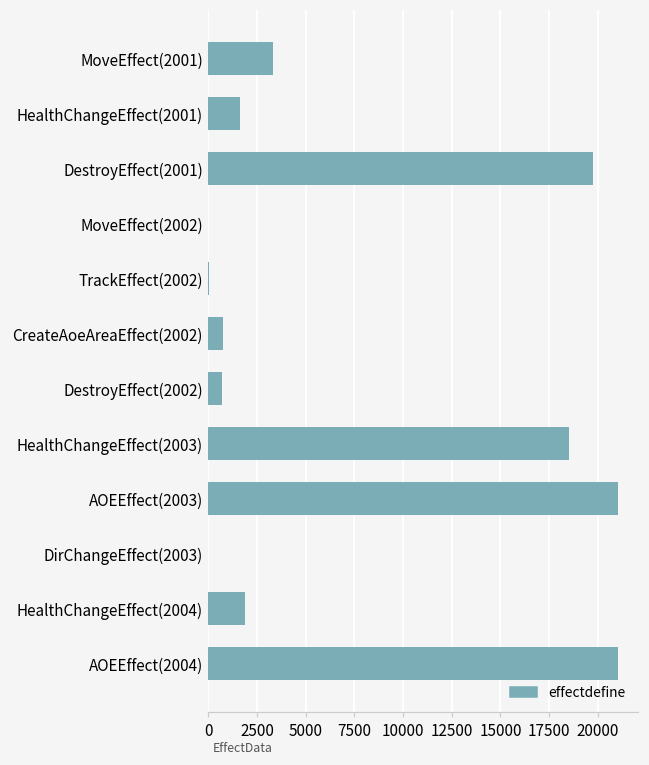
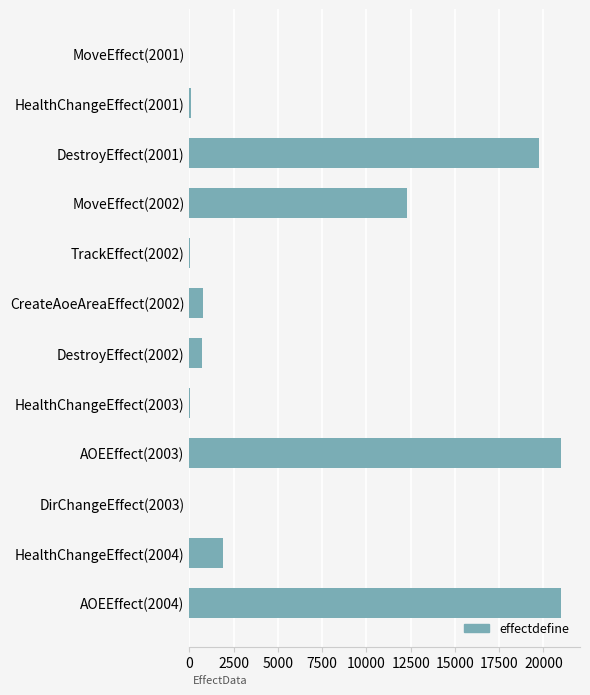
MoveEffect(2001): 3300 -> 0
HealthChangeEffect(2001): 1600 -> 100
MoveEffect(2002): 0 -> 12300
HealthChangeEffect(2003): 18500 -> 100
